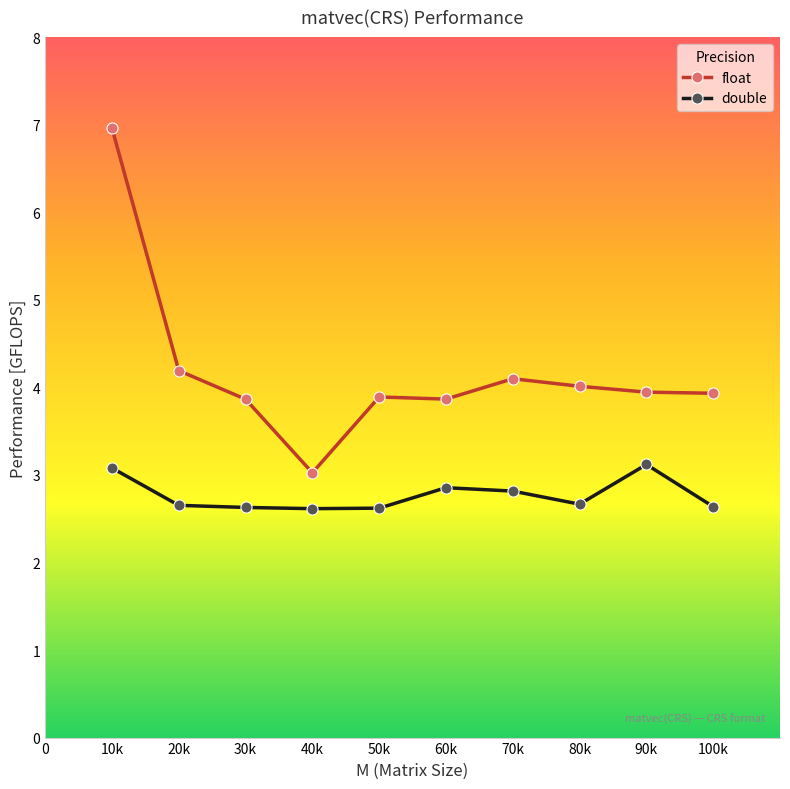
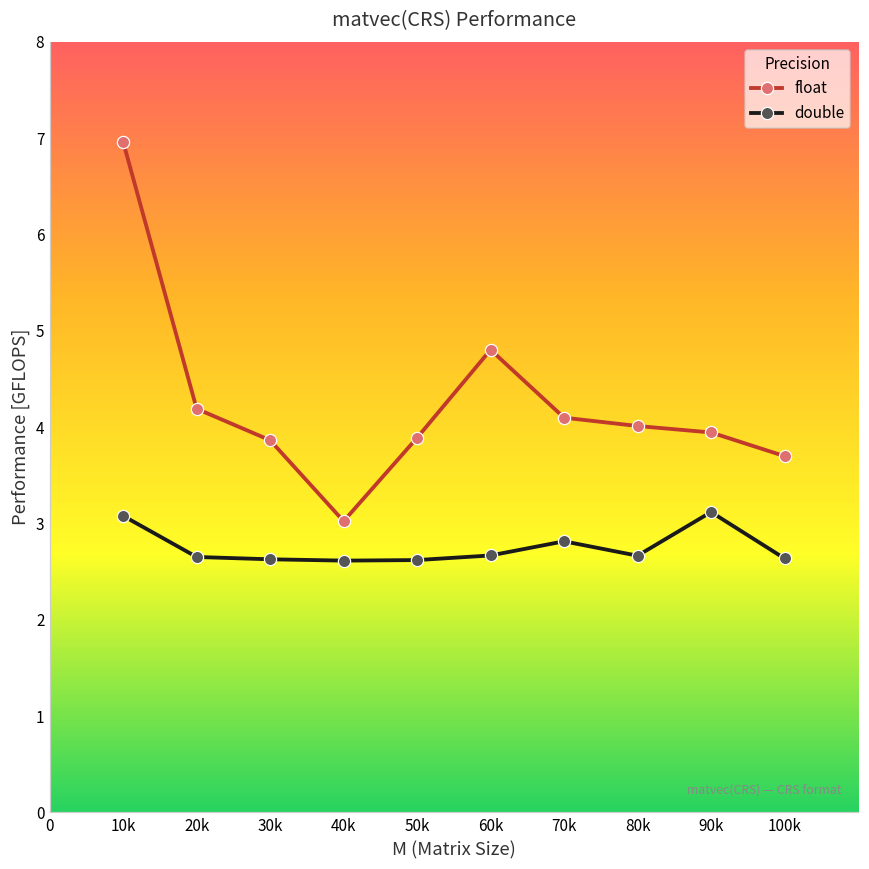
float, 60k: 3.9 -> 4.8
double, 60k: 2.9 -> 2.7
float, 100k: 3.9 -> 3.7
